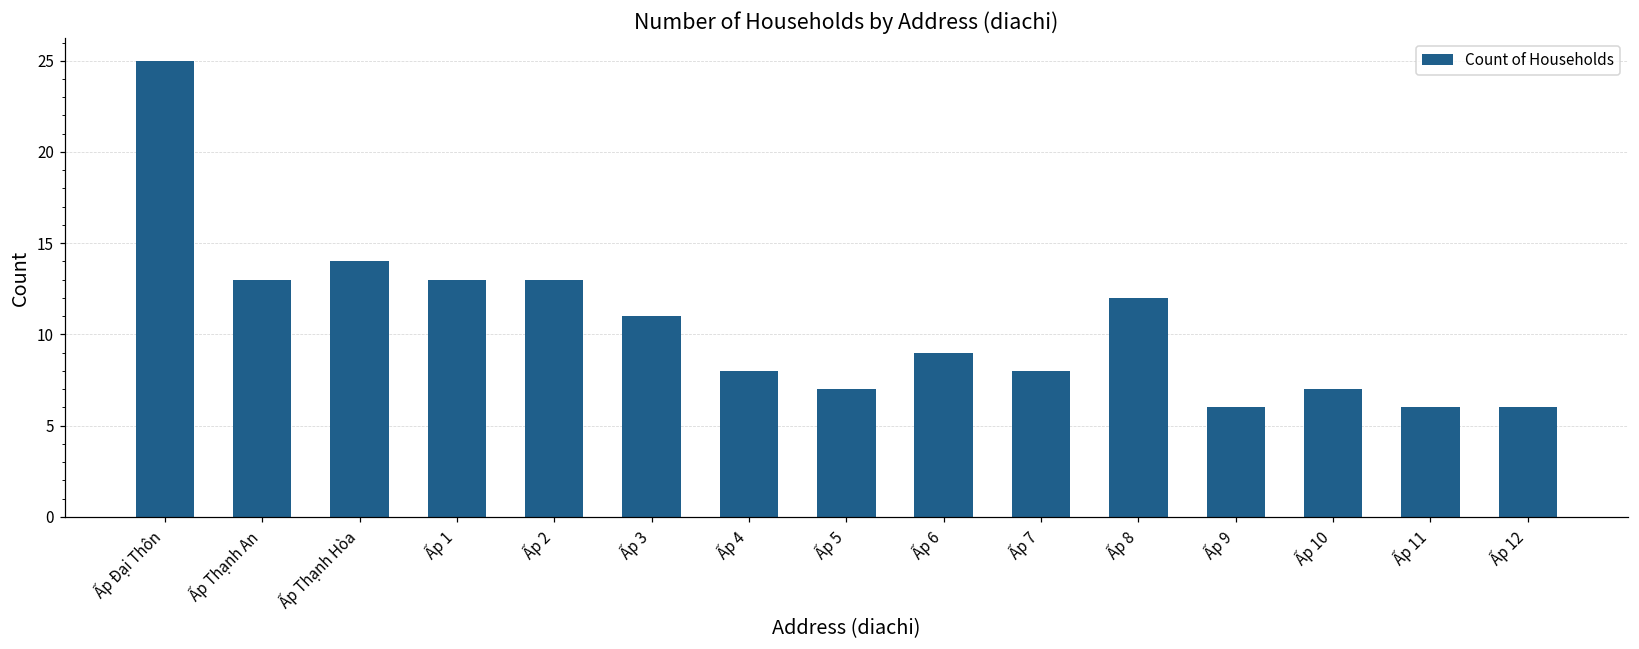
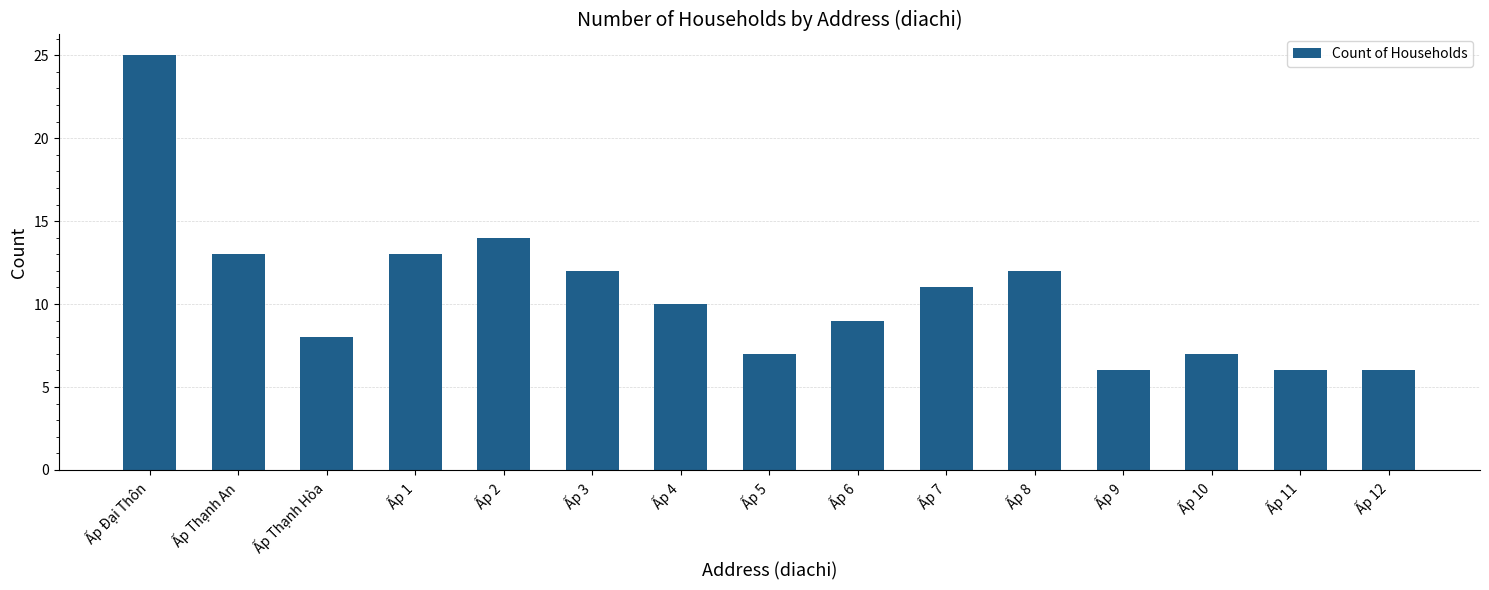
Ấp Thạnh Hòa: 14 -> 8
Ấp 2: 13 -> 14
Ấp 3: 11 -> 12
Ấp 4: 8 -> 10
Ấp 7: 8 -> 11
